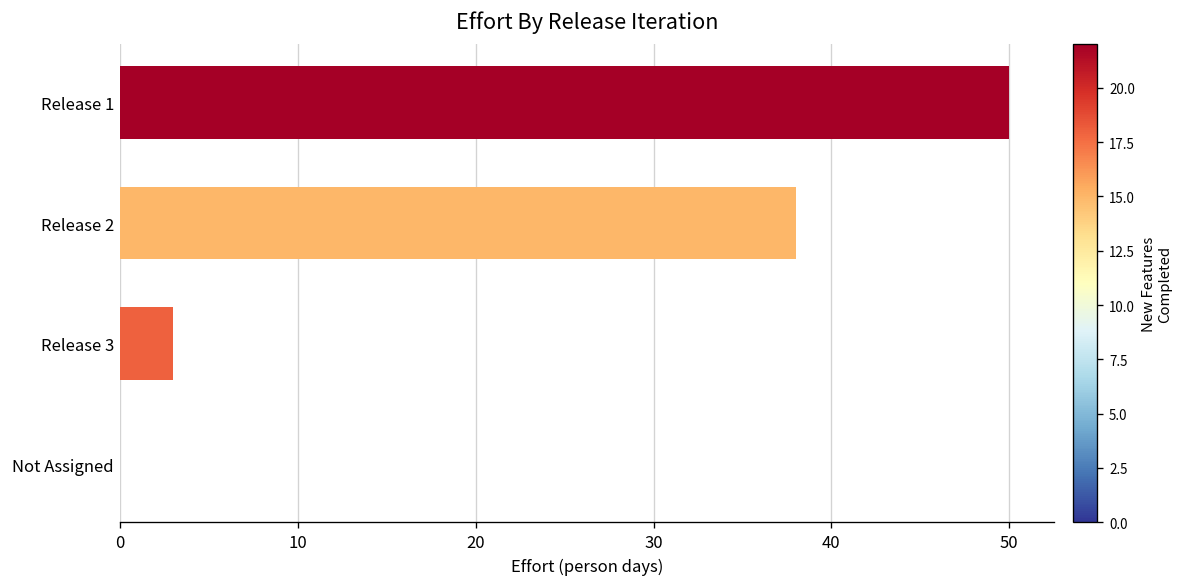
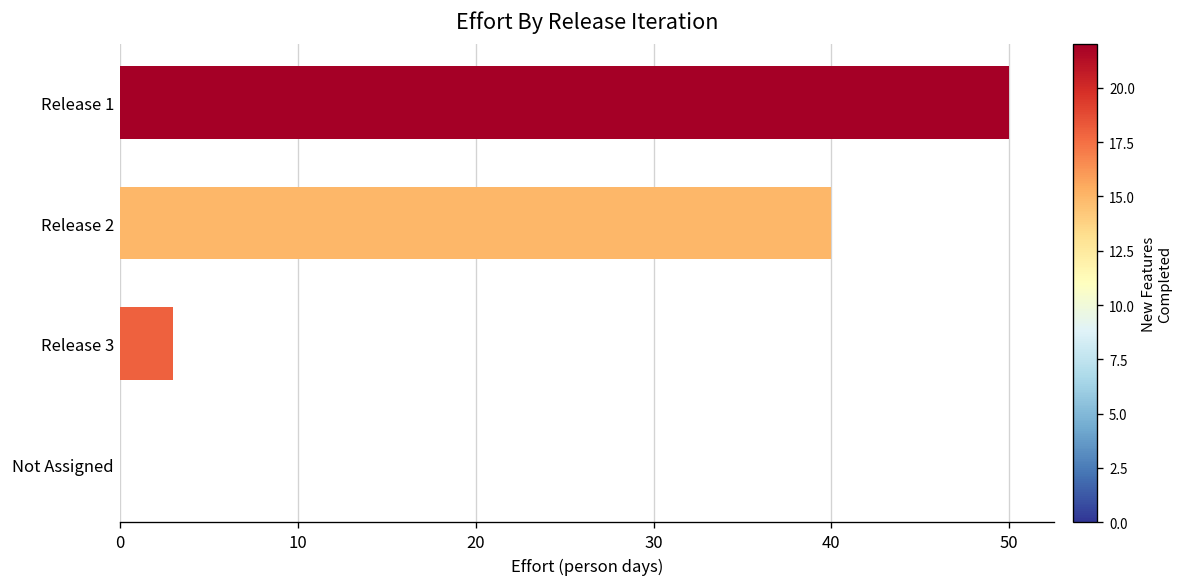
Release 2: 38 -> 40
